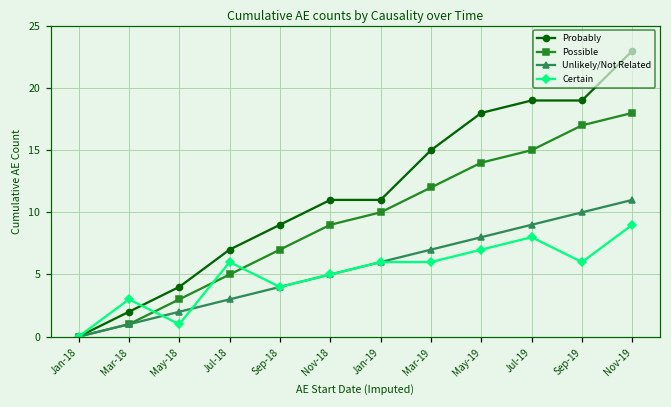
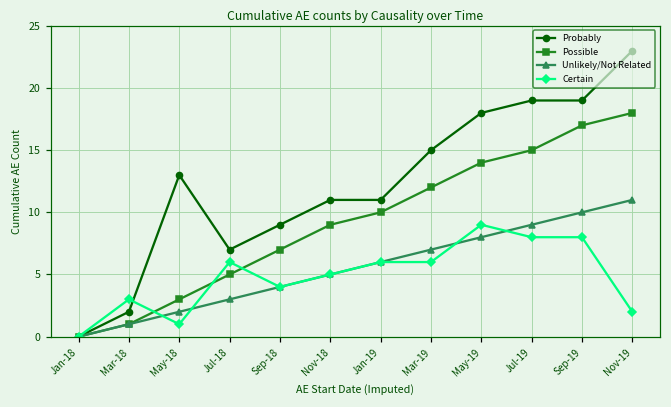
Probably, May-18: 4 -> 13
Certain, May-19: 7 -> 9
Certain, Sep-19: 6 -> 8
Certain, Nov-19: 9 -> 2
